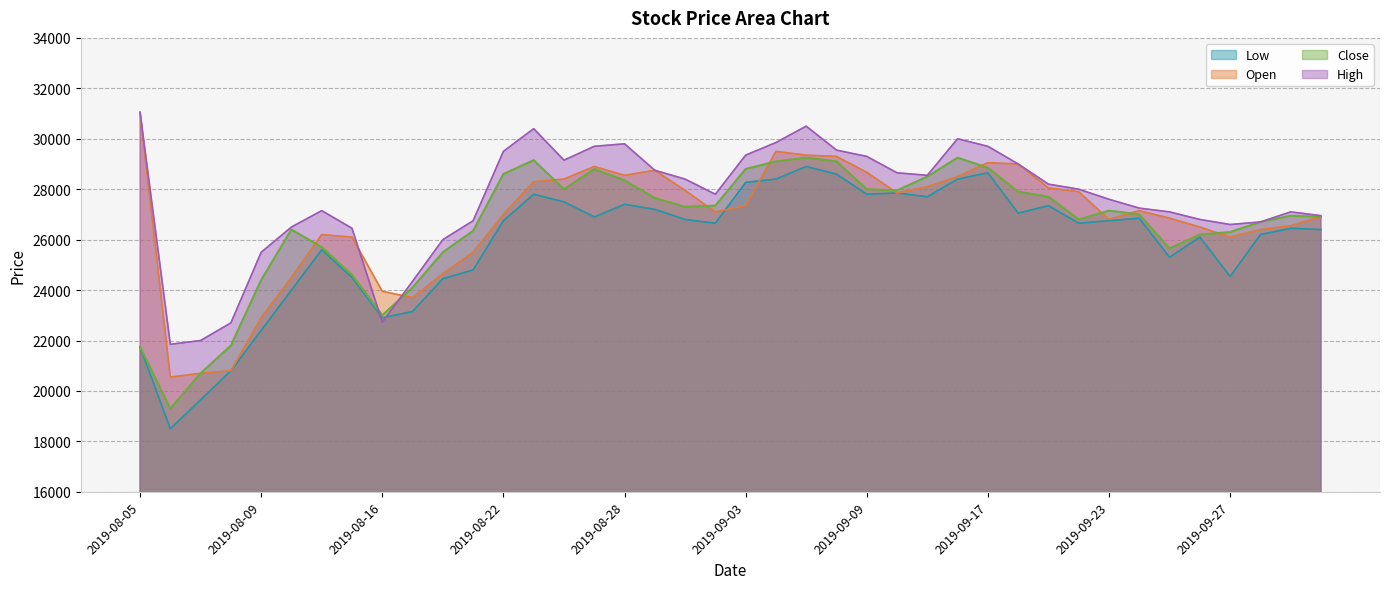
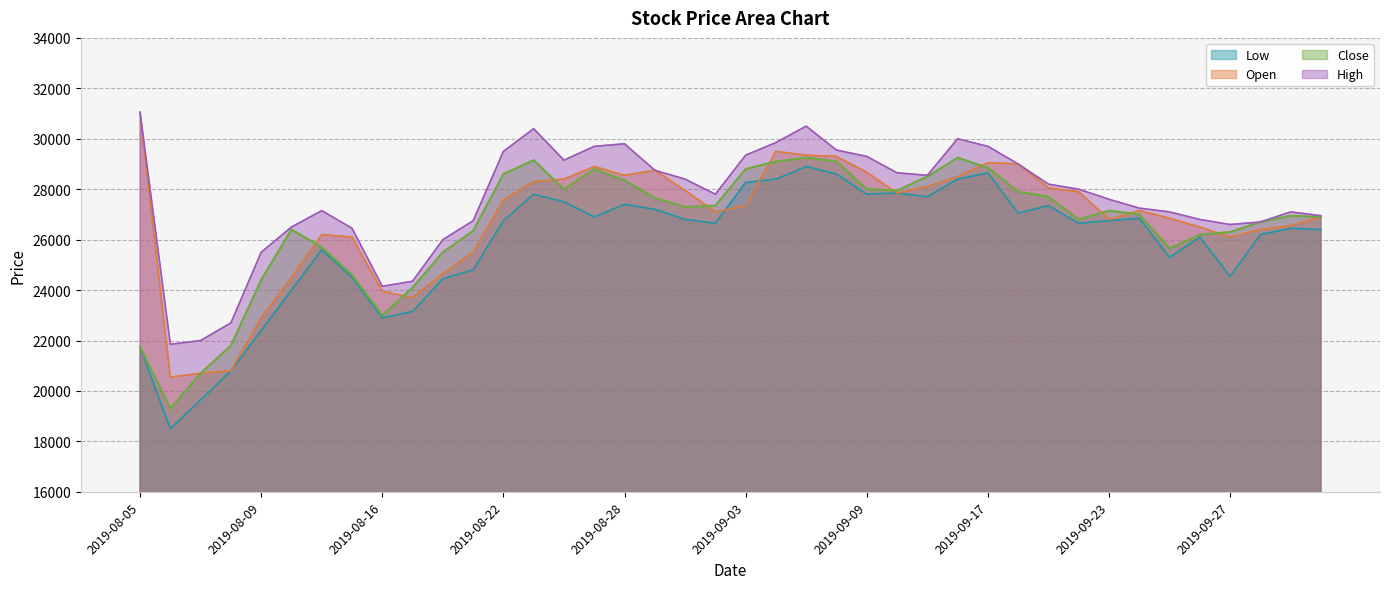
High, 2019-08-16: 22700 -> 24200
Open, 2019-08-22: 27000 -> 27600
